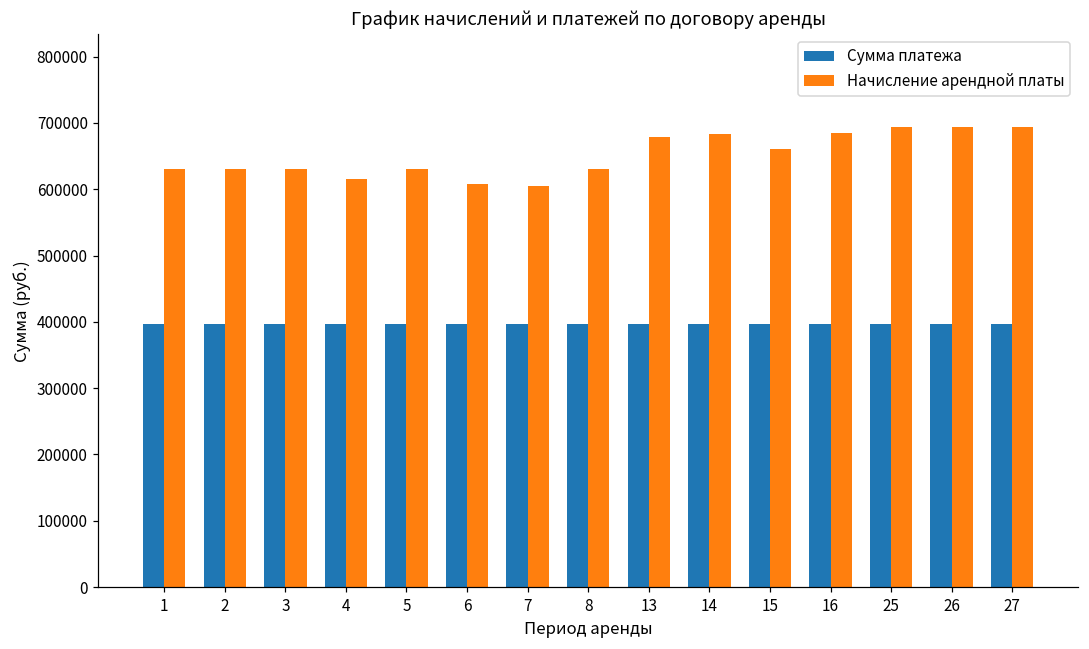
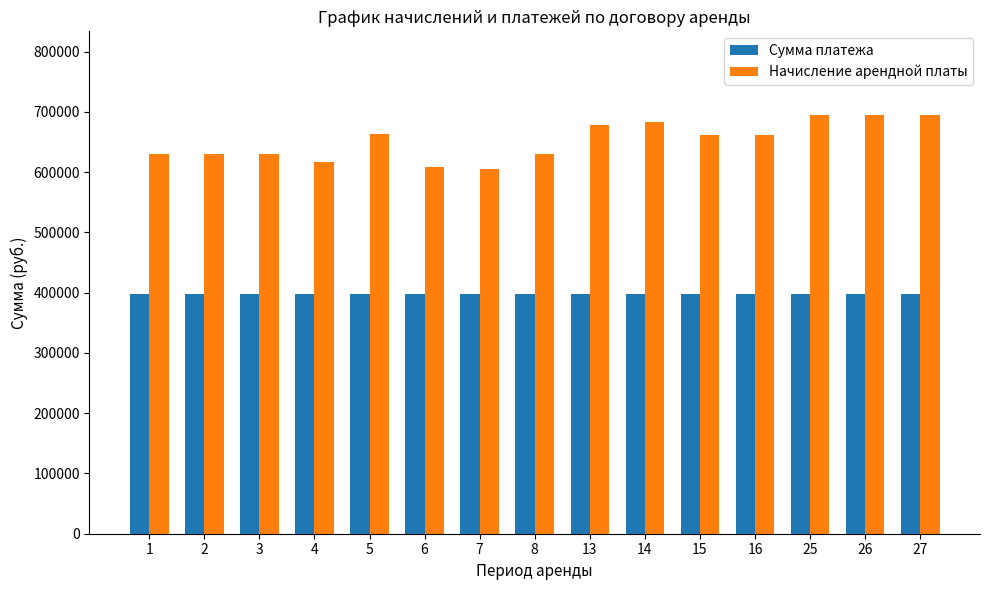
Начисление арендной платы, 5: 630000 -> 660000
Начисление арендной платы, 16: 680000 -> 660000
